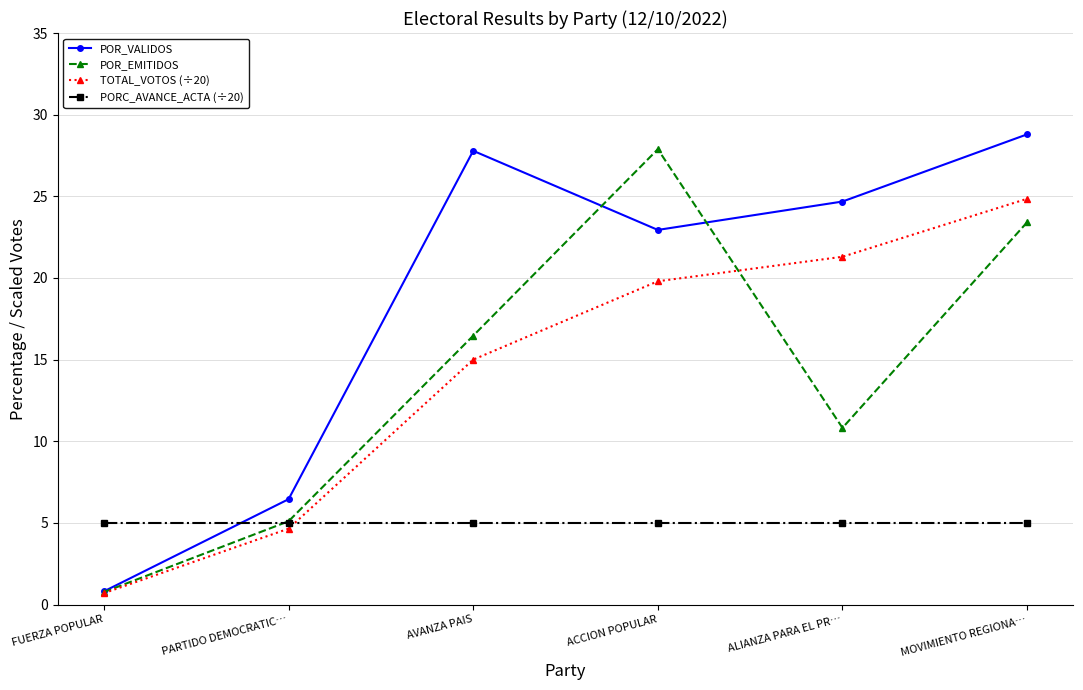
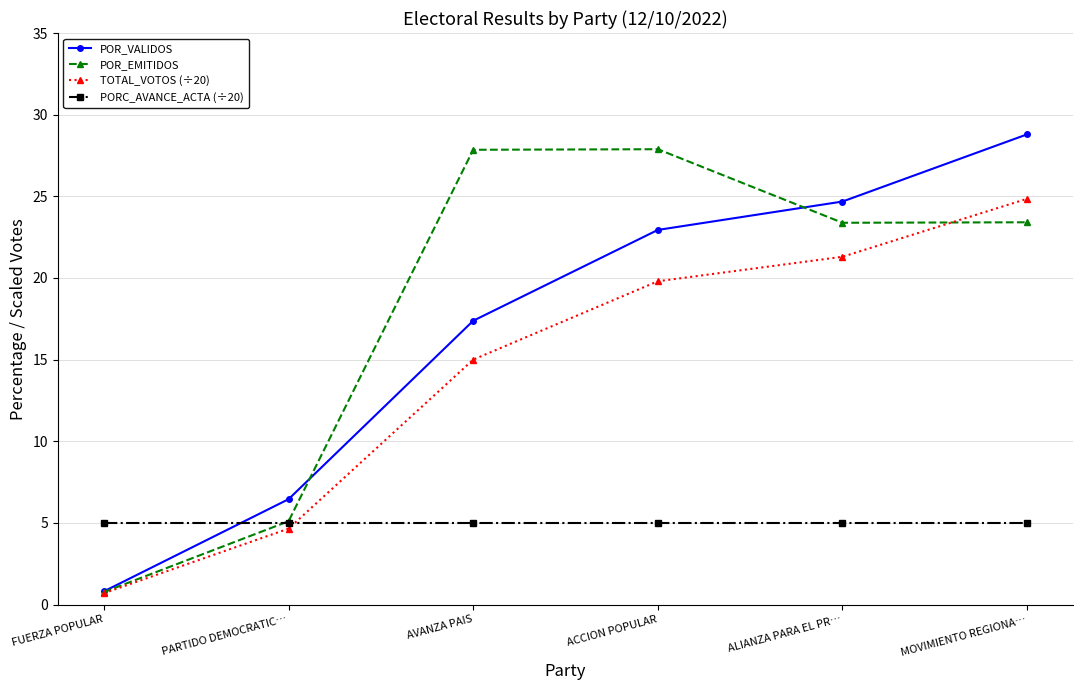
POR_VALIDOS, AVANZA PAIS: 27.8 -> 17.4
POR_EMITIDOS, AVANZA PAIS: 16.5 -> 27.9
POR_EMITIDOS, ALIANZA PARA EL PR…: 10.8 -> 23.4
